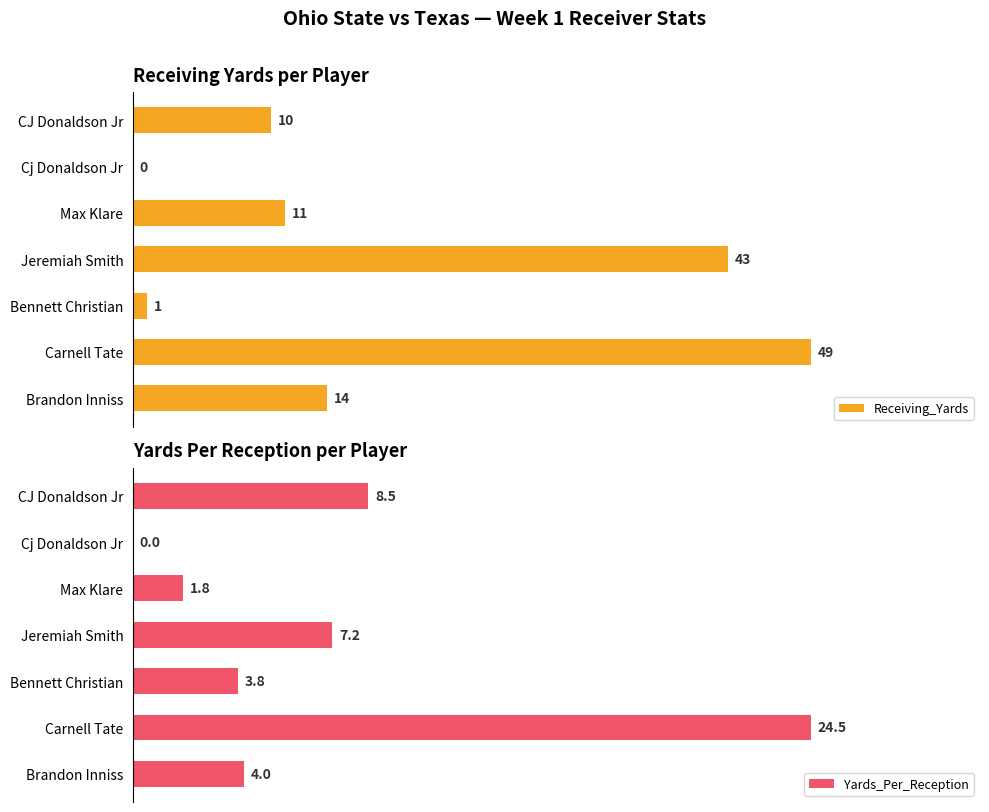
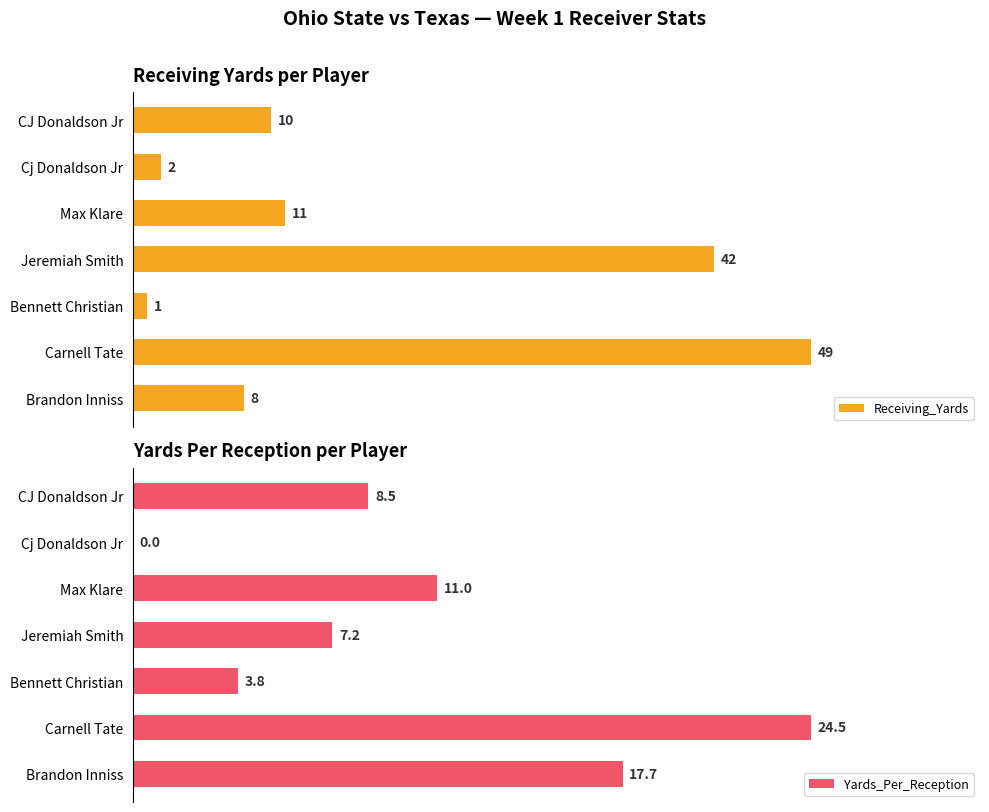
Receiving Yards per Player, Cj Donaldson Jr: 0 -> 2
Receiving Yards per Player, Jeremiah Smith: 43 -> 42
Receiving Yards per Player, Brandon Inniss: 14 -> 8
Yards Per Reception per Player, Max Klare: 1.8 -> 11.0
Yards Per Reception per Player, Brandon Inniss: 4.0 -> 17.7
